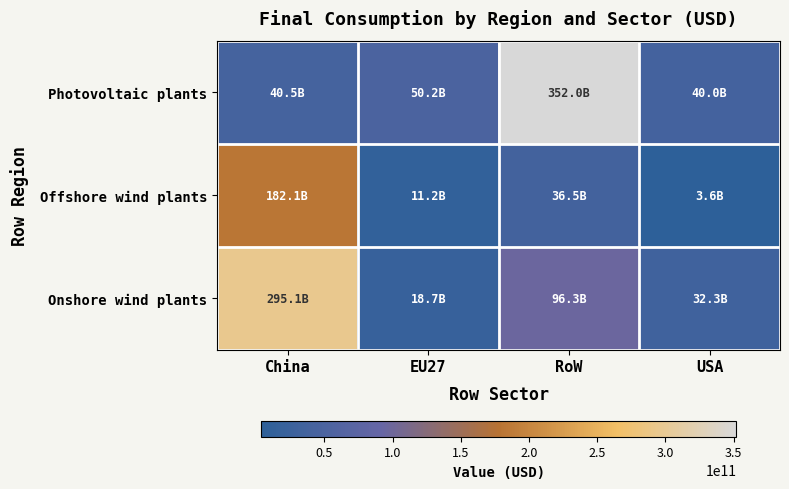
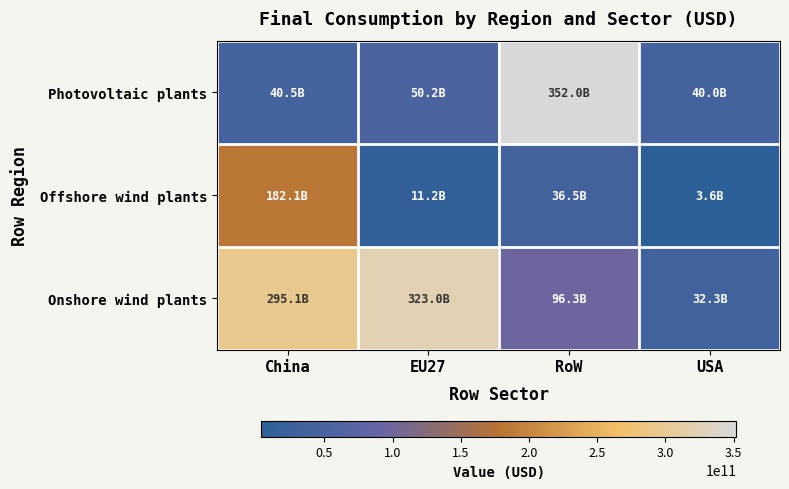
Onshore wind plants, EU27: 18.7B -> 323.0B
